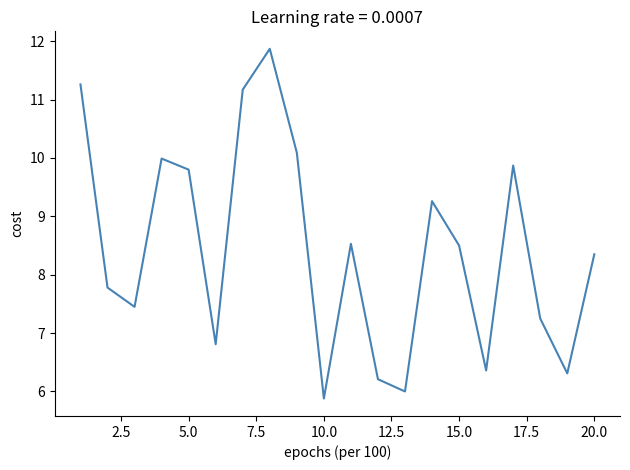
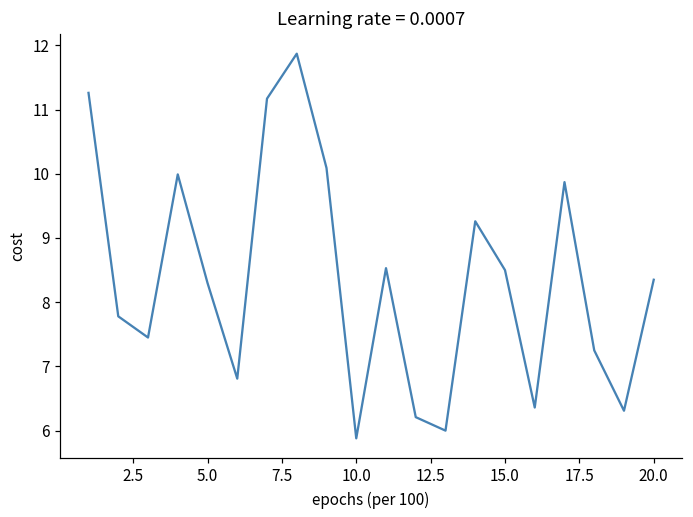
5.0: 9.8 -> 8.3
